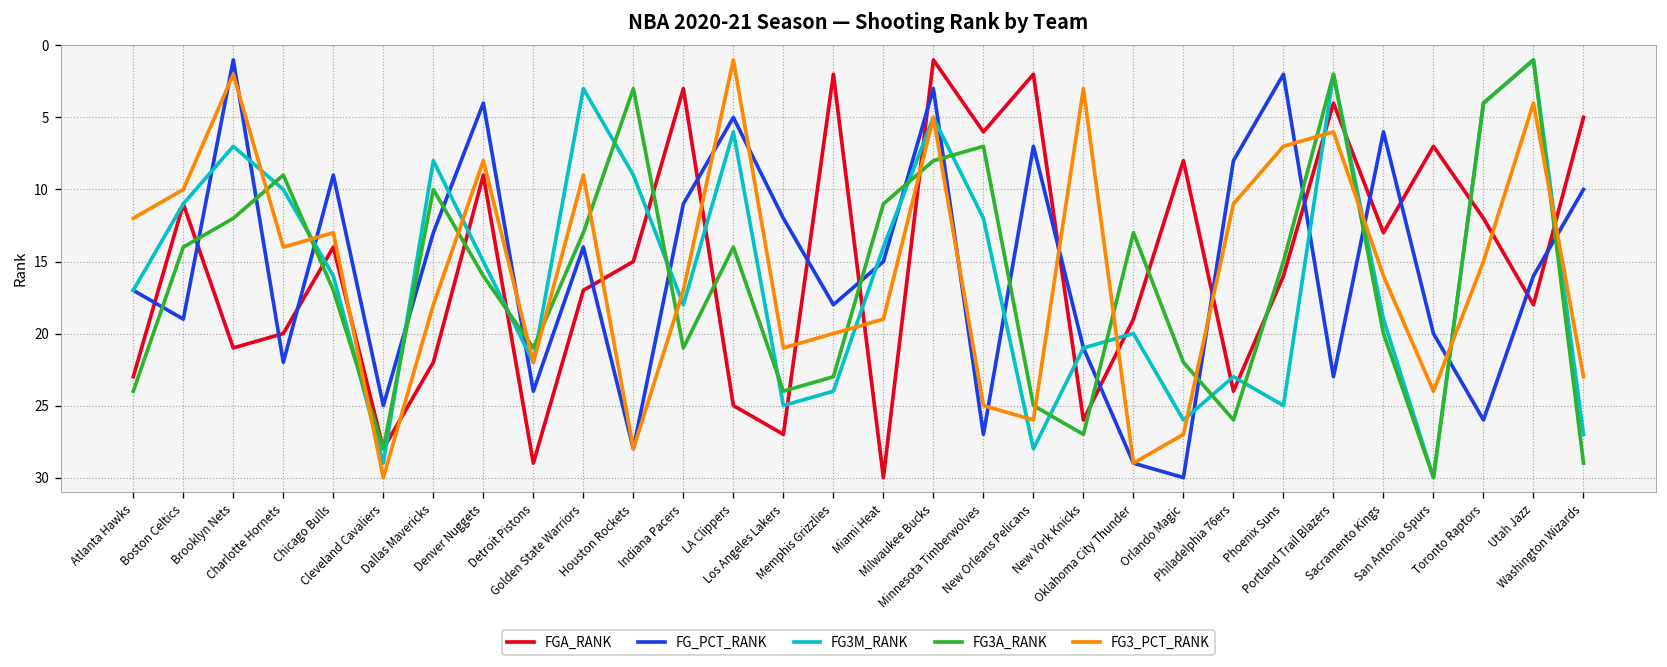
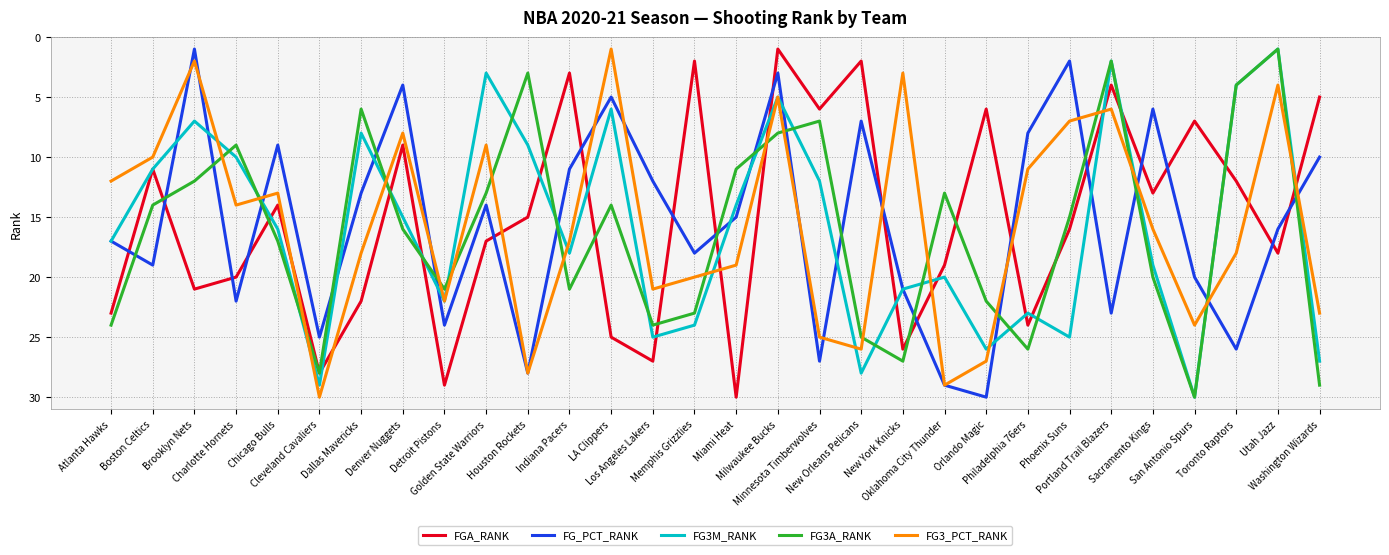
FG3A_RANK, Dallas Mavericks: 10 -> 6
FGA_RANK, Orlando Magic: 8 -> 6
FG3_PCT_RANK, Toronto Raptors: 15 -> 18
